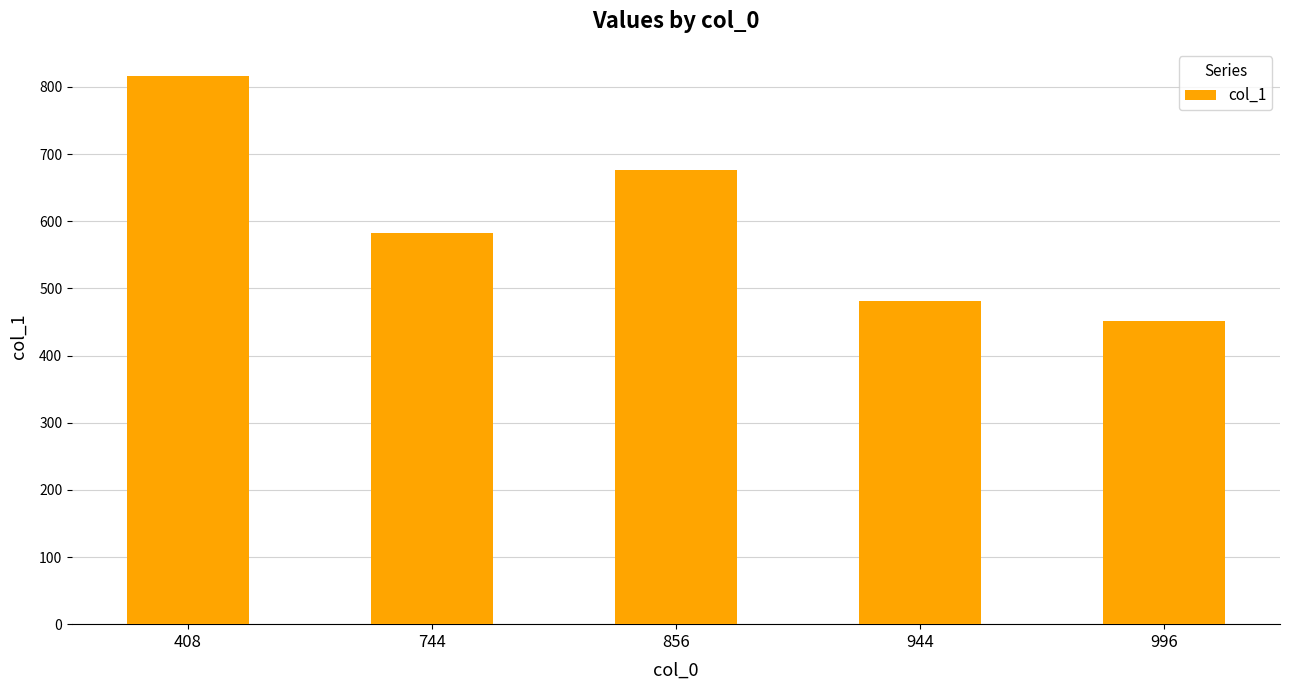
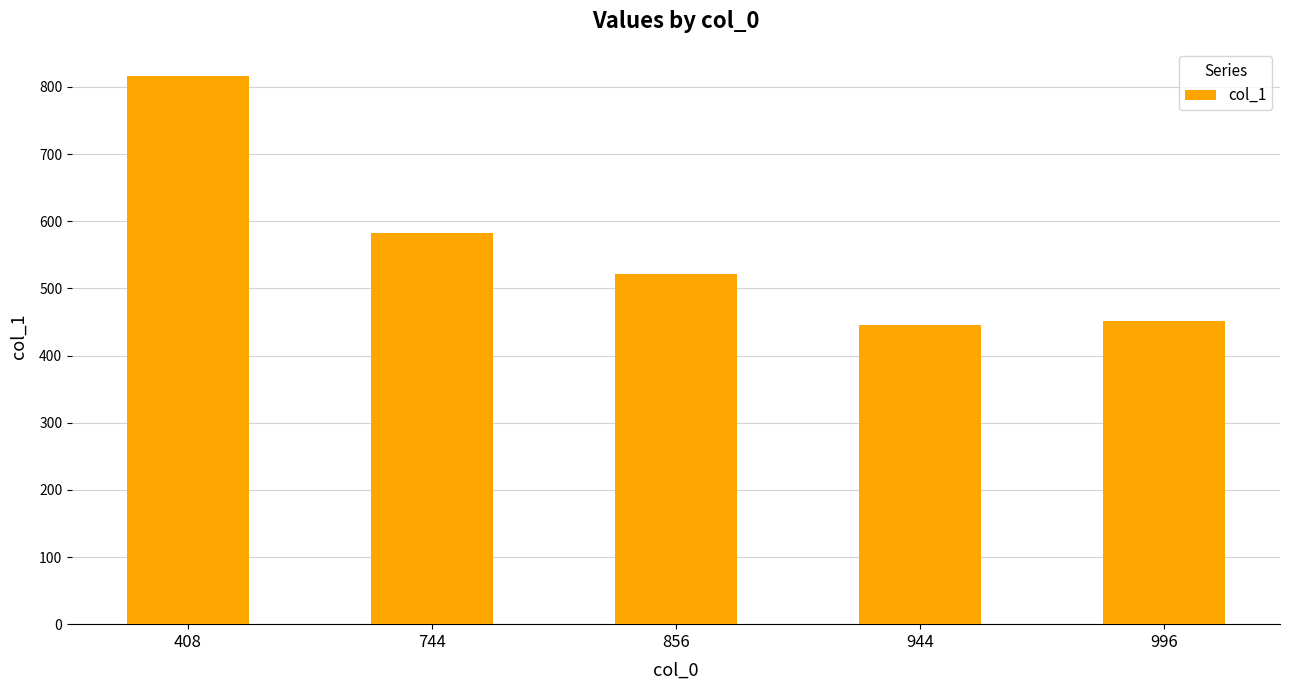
856: 680 -> 520
944: 480 -> 450
